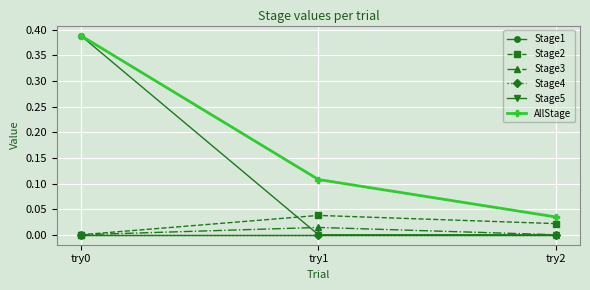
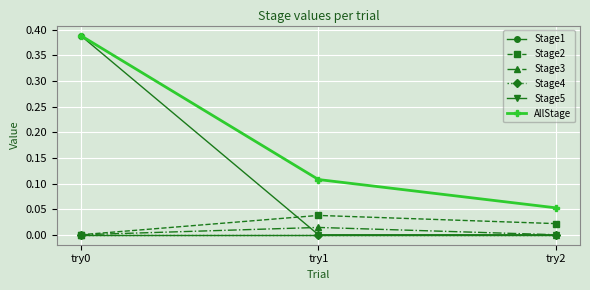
AllStage, try2: 0.03 -> 0.05
